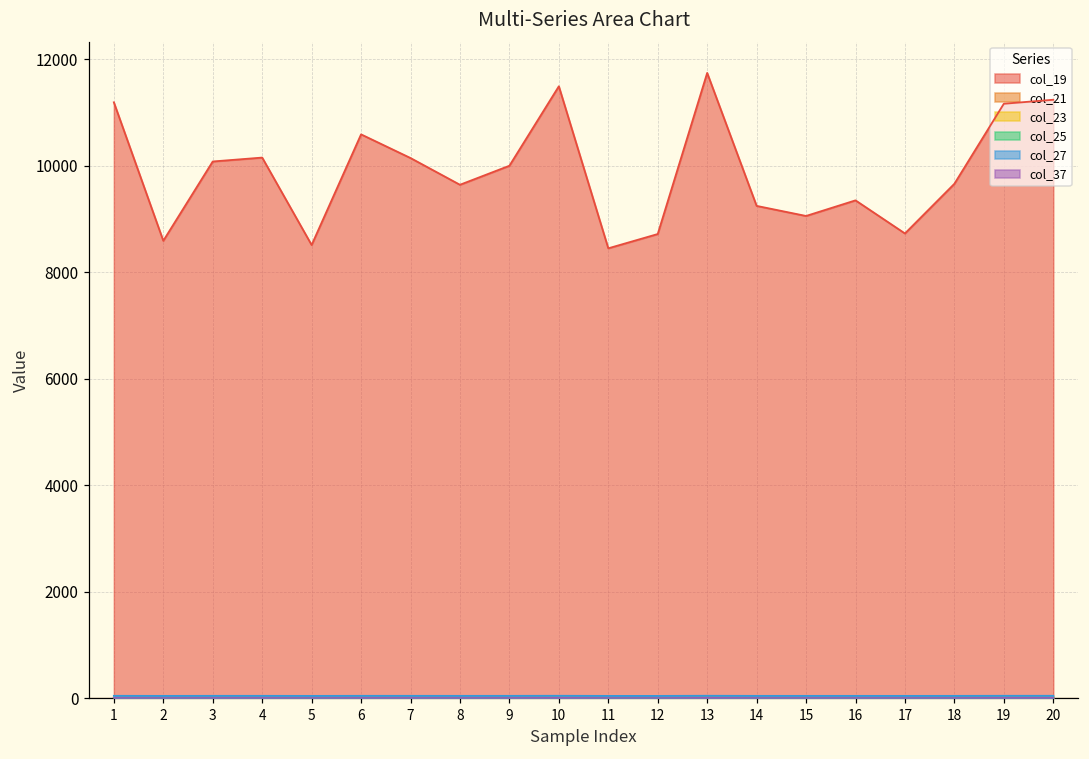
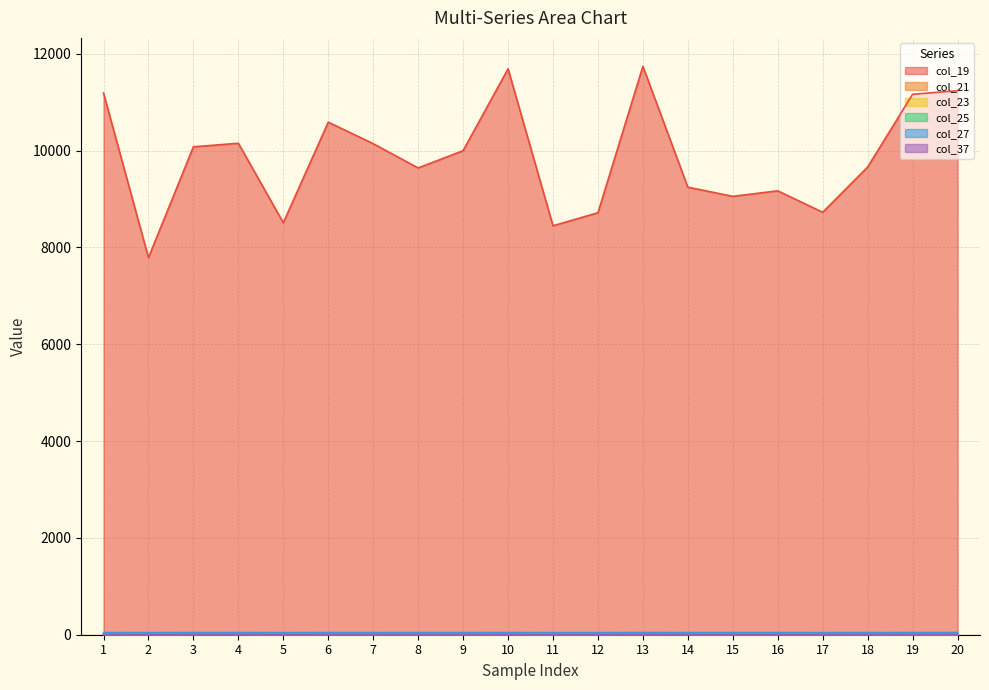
col_19, 2: 8600 -> 7800
col_19, 10: 11500 -> 11700
col_19, 16: 9300 -> 9200
